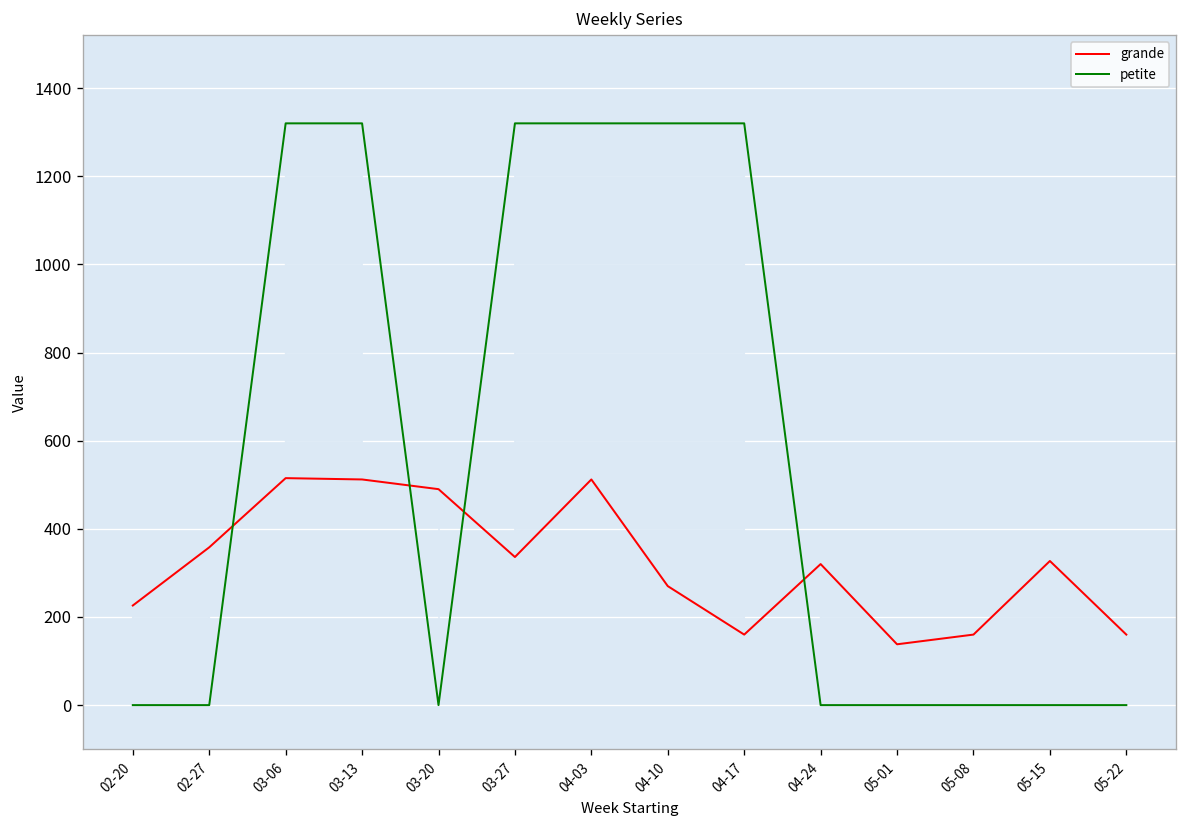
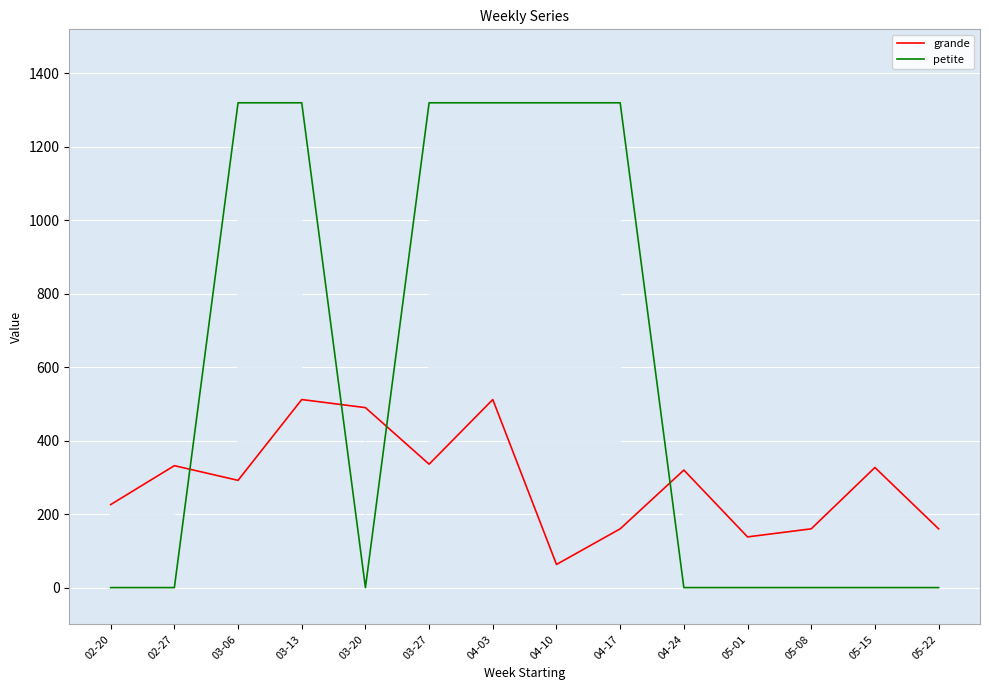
grande, 02-27: 360 -> 330
grande, 03-06: 520 -> 290
grande, 04-10: 270 -> 60
